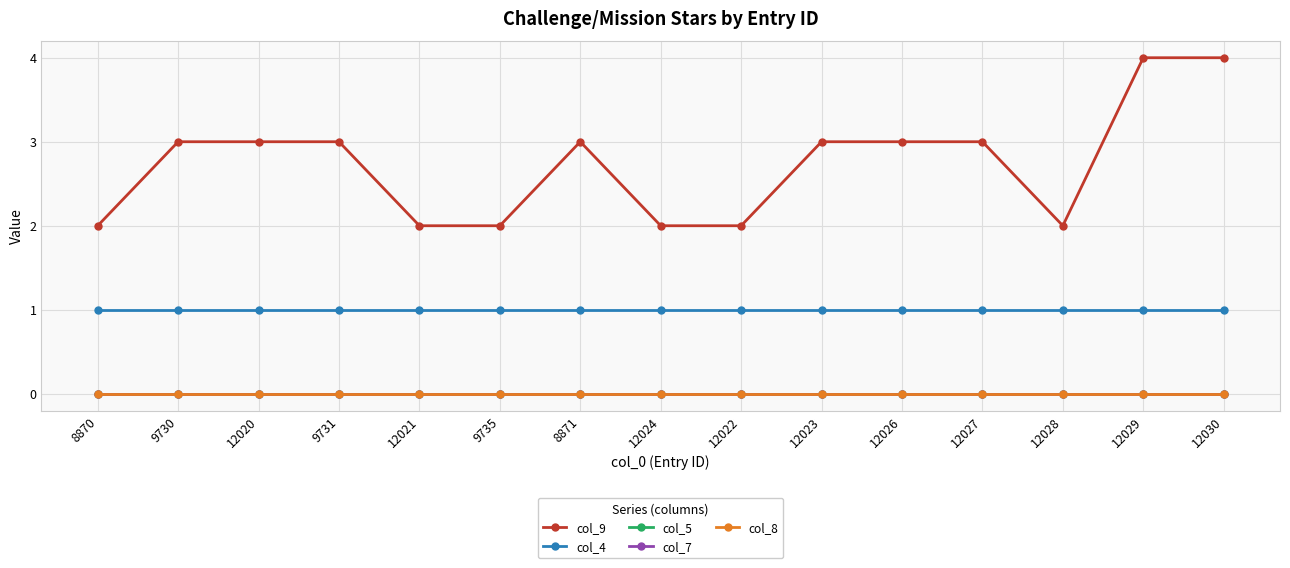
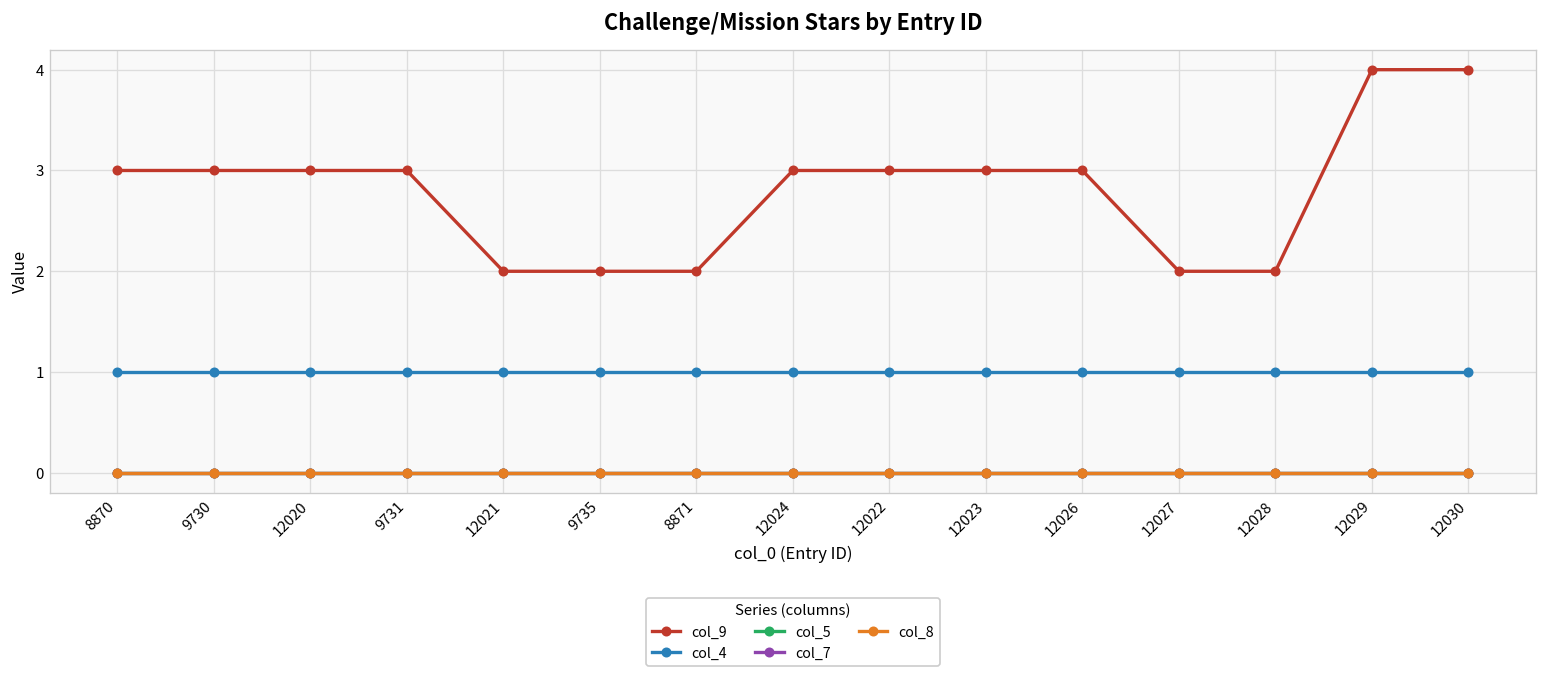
col_9, 8870: 2 -> 3
col_9, 8871: 3 -> 2
col_9, 12024: 2 -> 3
col_9, 12022: 2 -> 3
col_9, 12027: 3 -> 2
